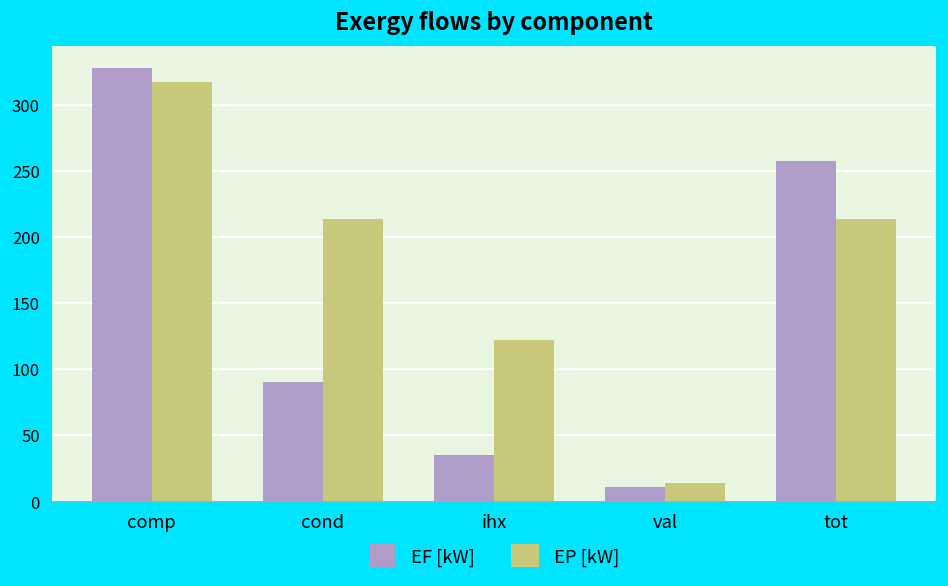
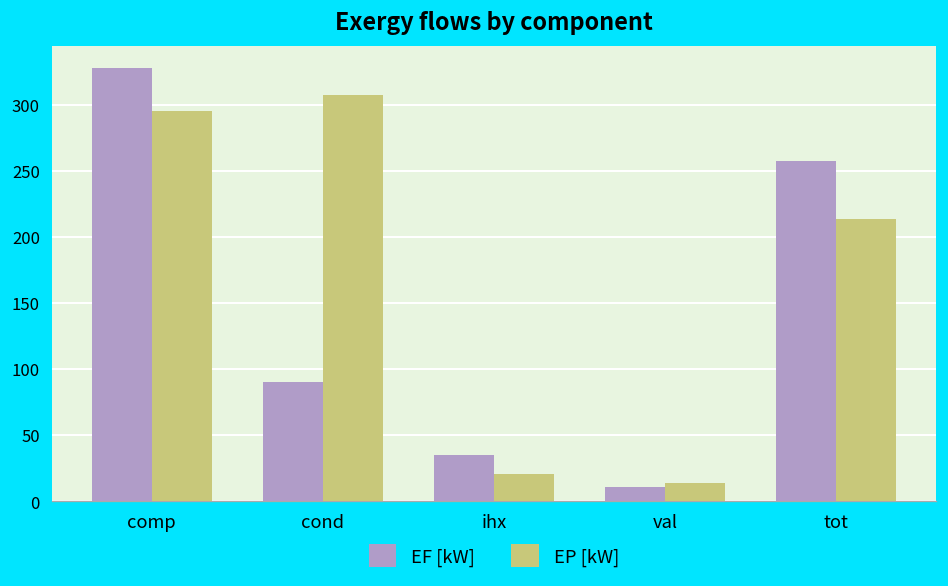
EP [kW], comp: 317 -> 295
EP [kW], cond: 214 -> 307
EP [kW], ihx: 122 -> 21
